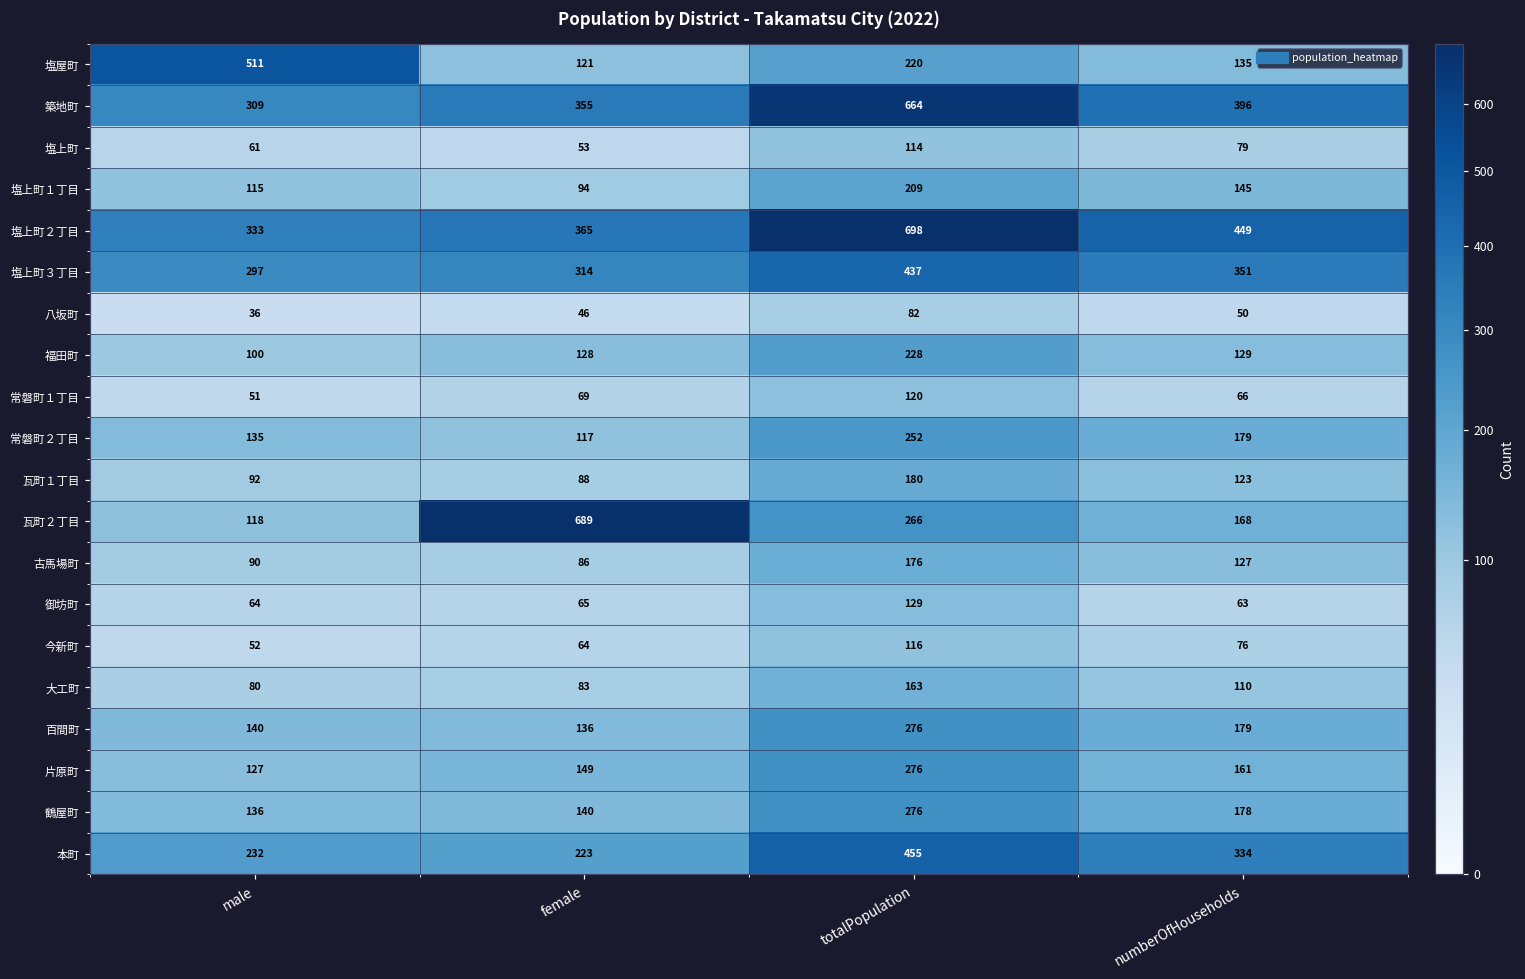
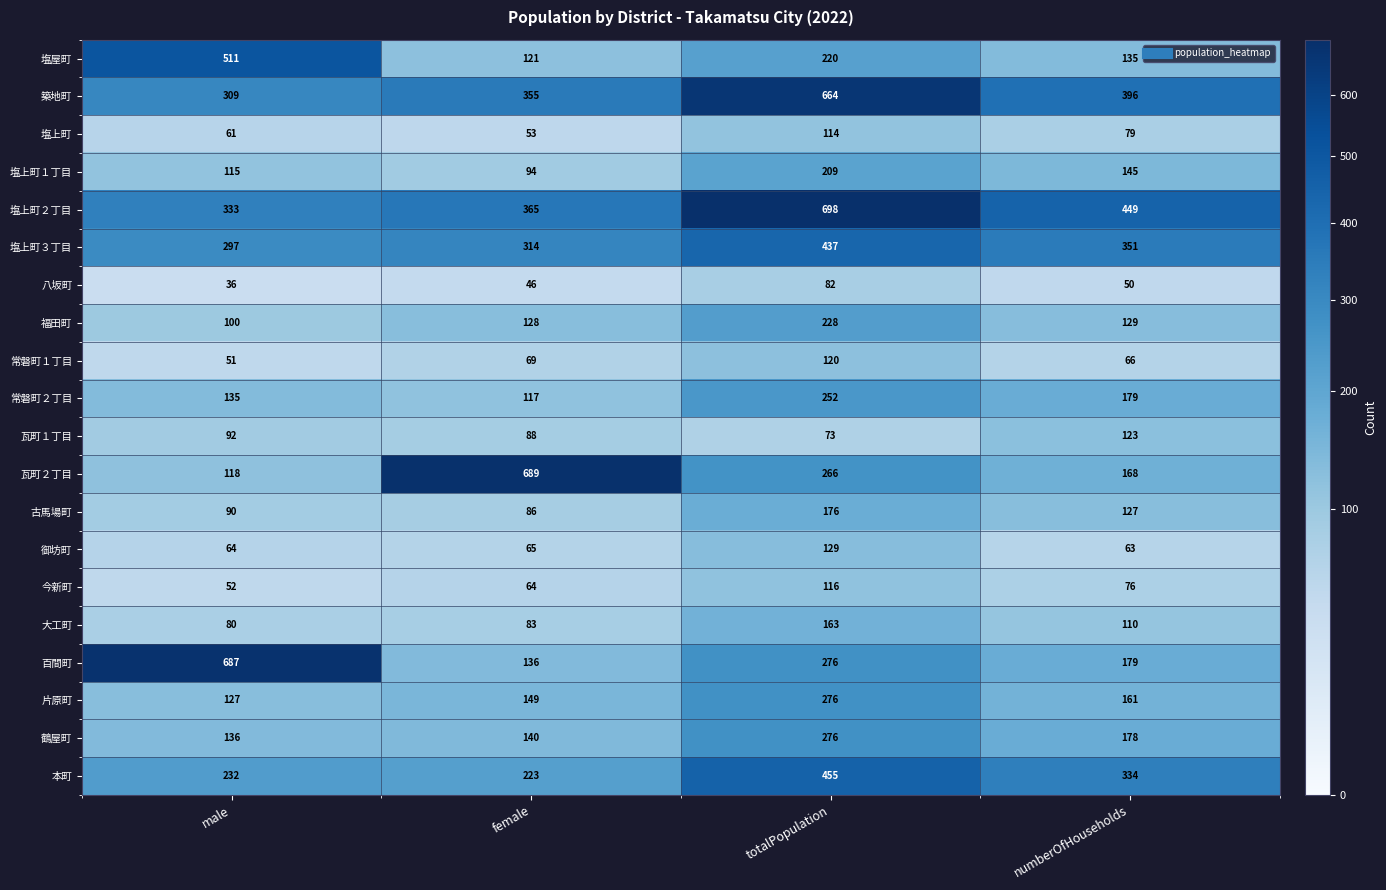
瓦町１丁目, totalPopulation: 180 -> 73
百間町, male: 140 -> 687
